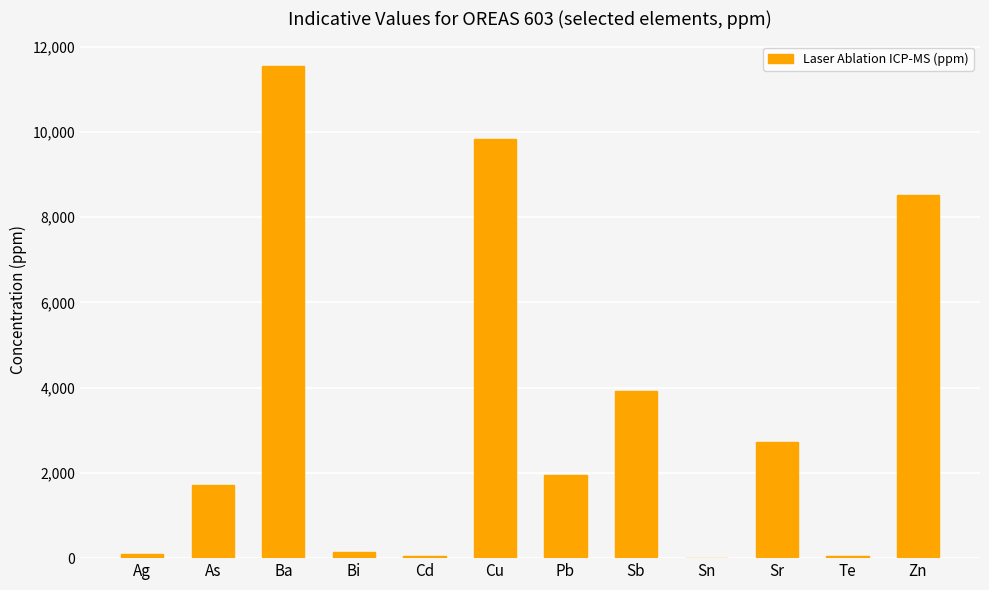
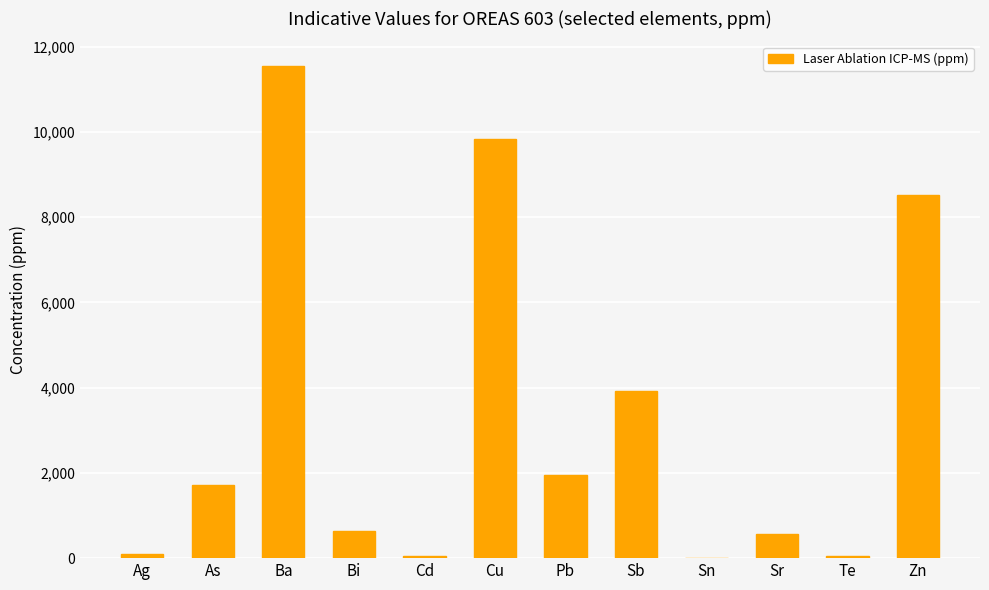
Bi: 100 -> 600
Sr: 2,700 -> 600
